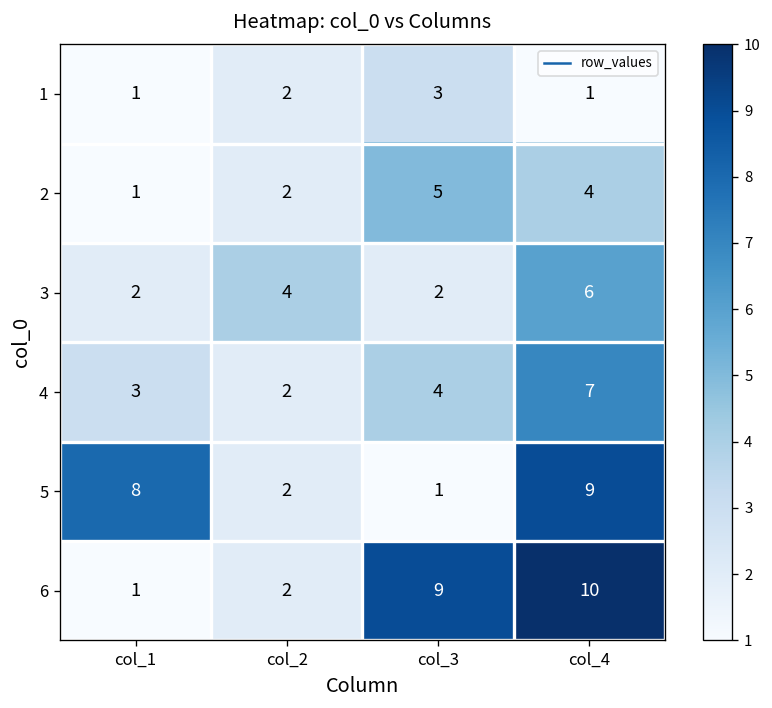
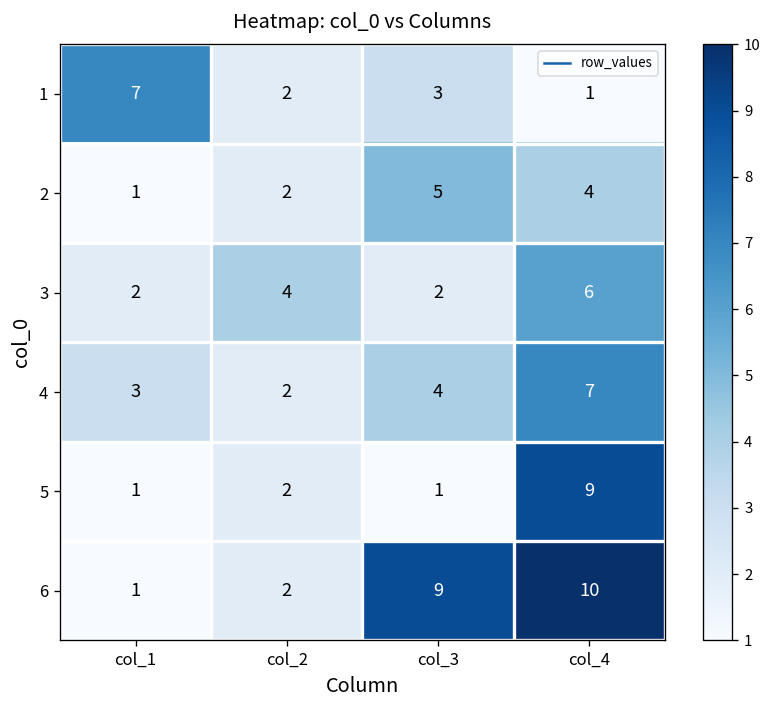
1, col_1: 1 -> 7
5, col_1: 8 -> 1
